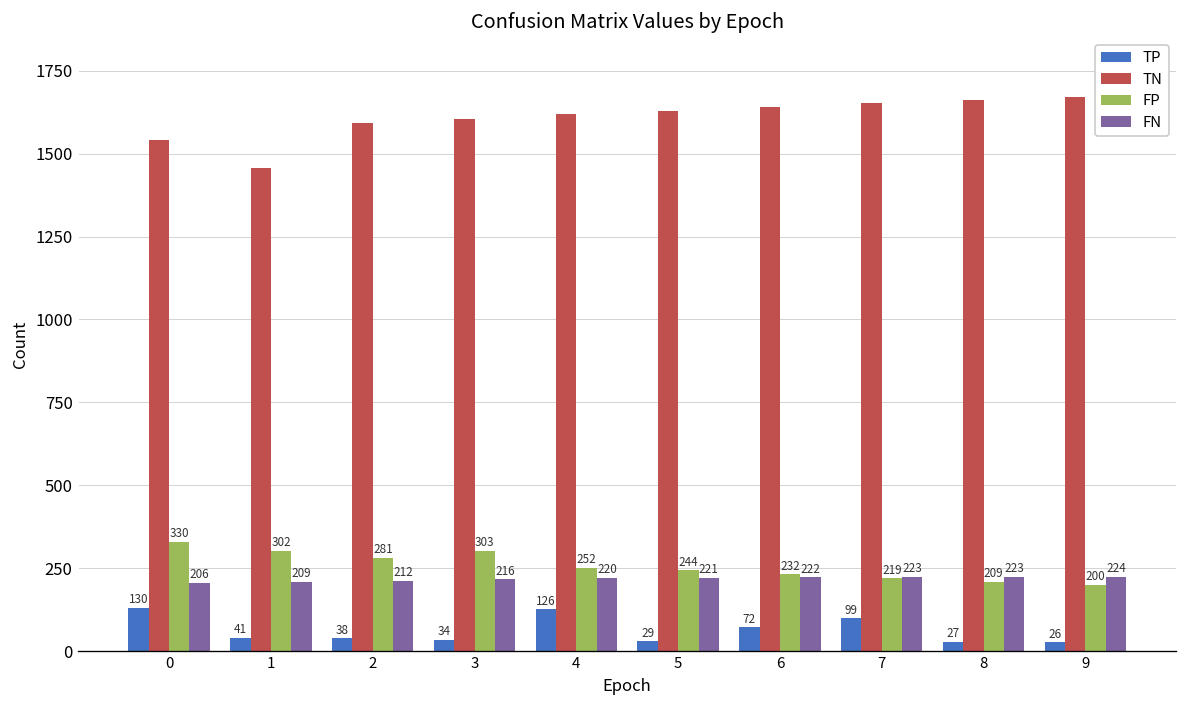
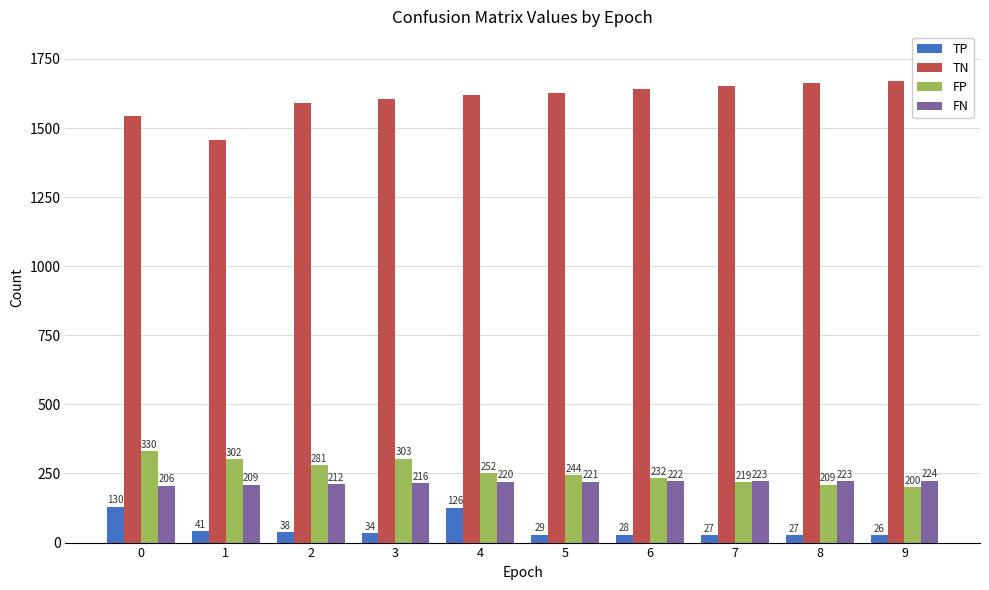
TP, 6: 72 -> 28
TP, 7: 99 -> 27
